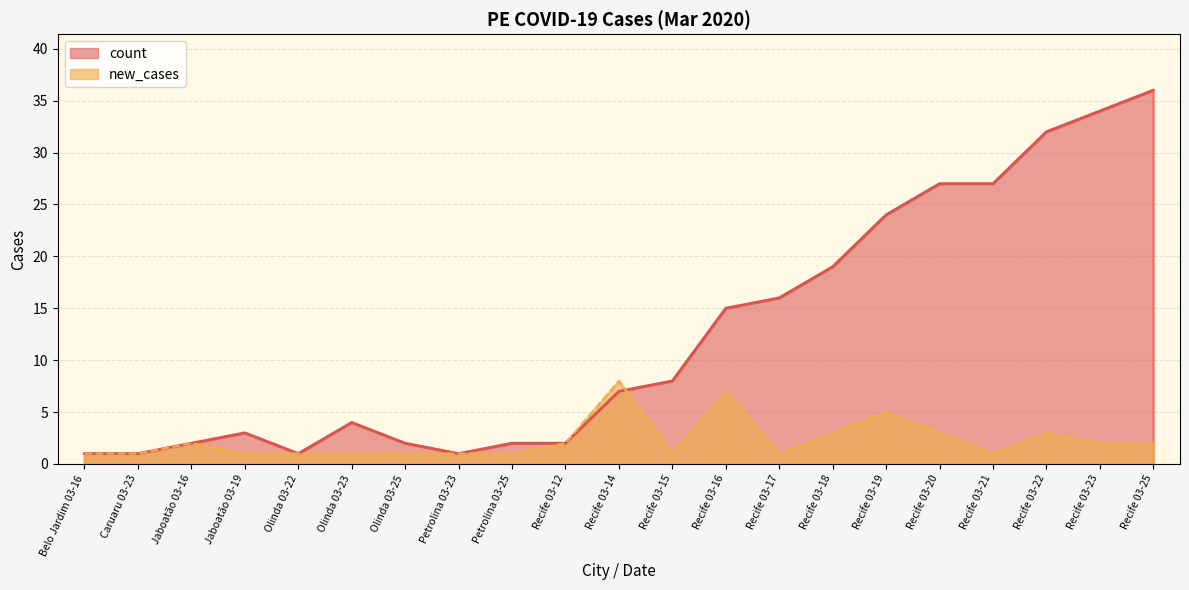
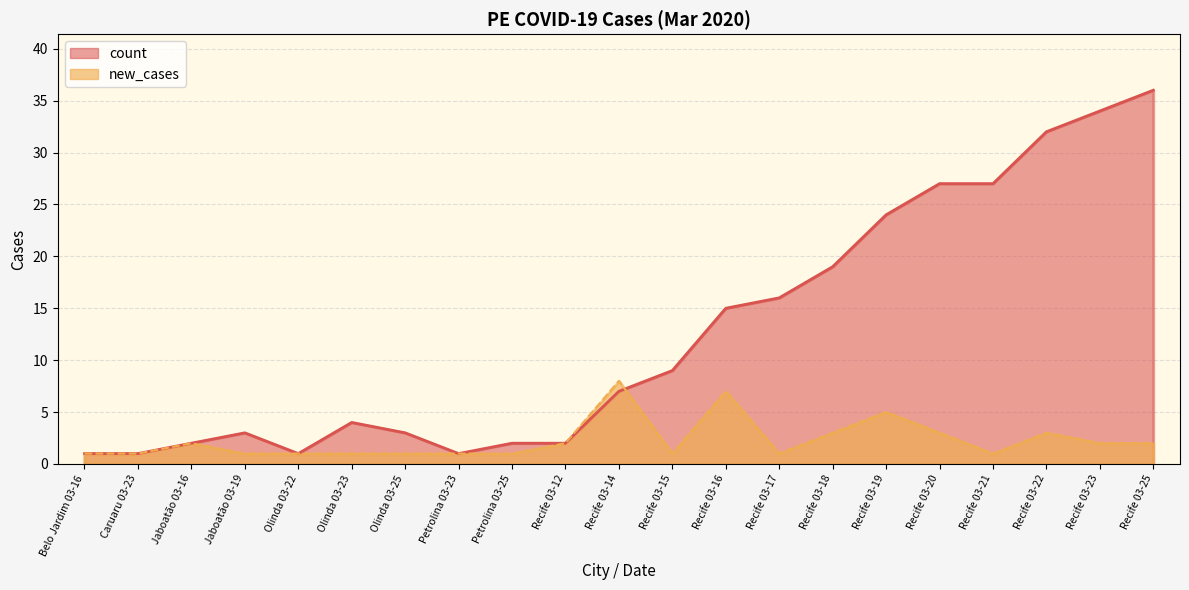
count, Olinda 03-25: 2 -> 3
count, Recife 03-15: 8 -> 9
